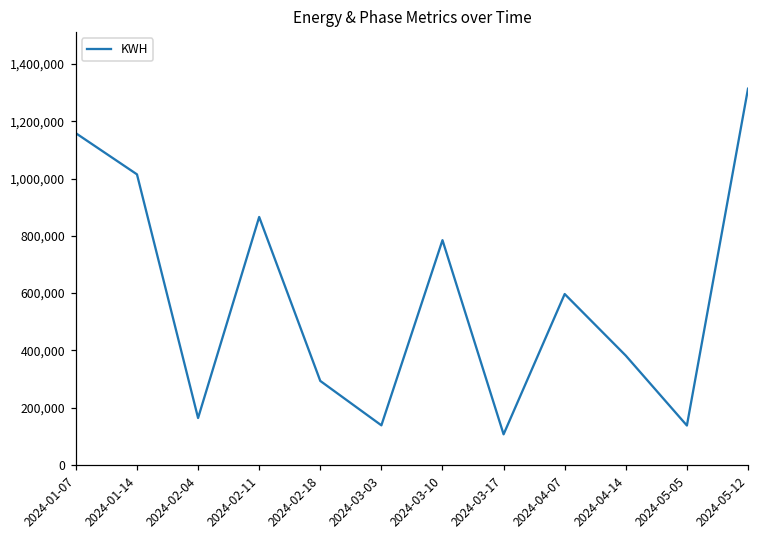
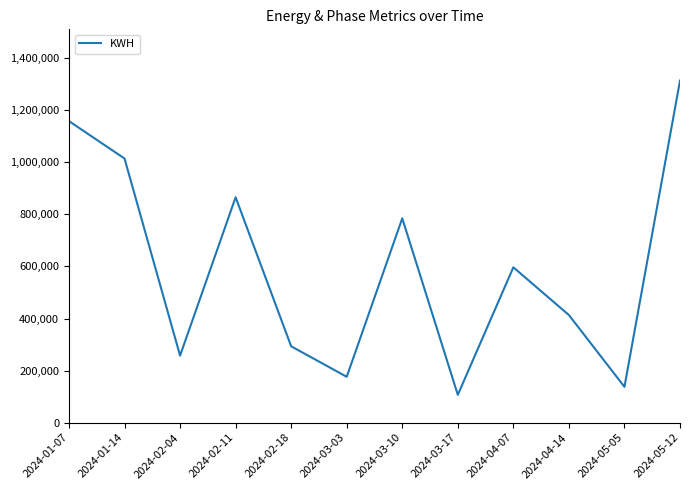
2024-02-04: 160,000 -> 260,000
2024-03-03: 140,000 -> 180,000
2024-04-14: 380,000 -> 410,000
